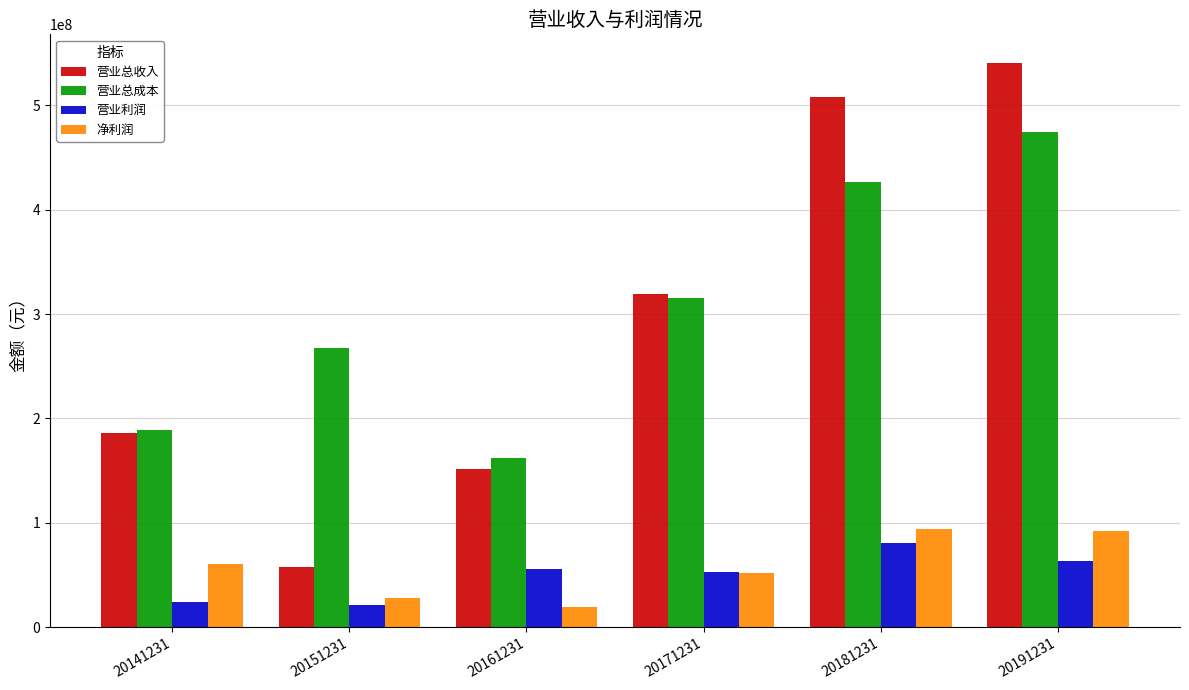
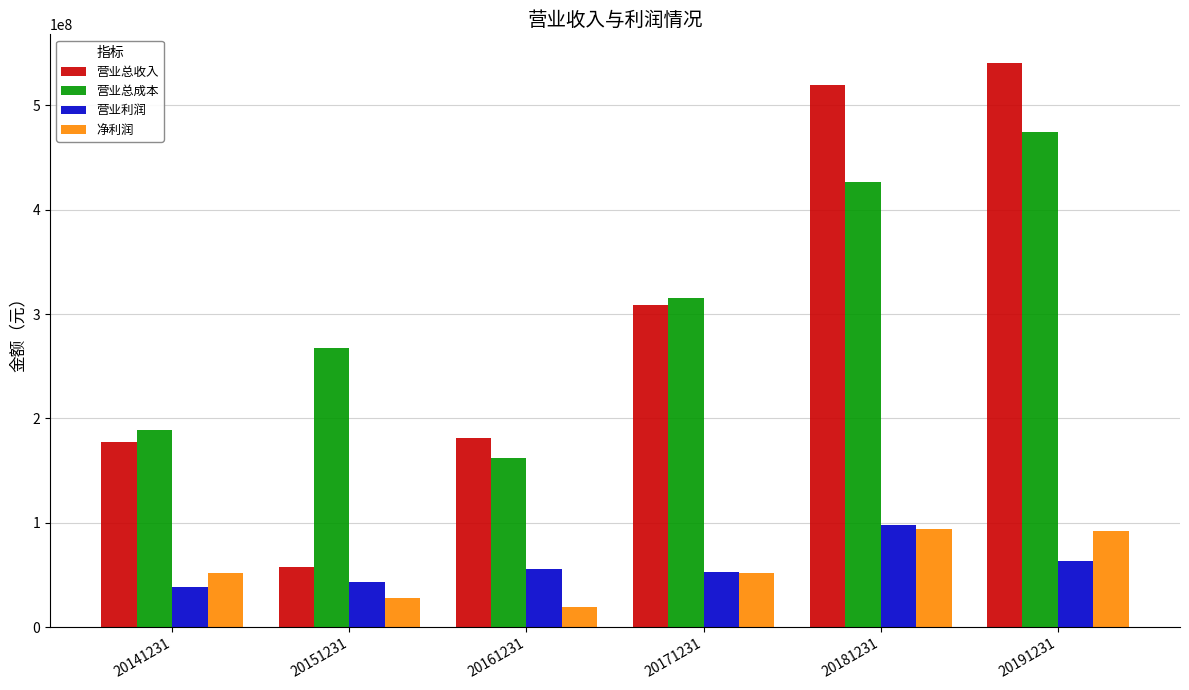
营业总收入, 20141231: 187000000 -> 177000000
营业利润, 20141231: 24000000 -> 39000000
净利润, 20141231: 60000000 -> 52000000
营业利润, 20151231: 21000000 -> 44000000
营业总收入, 20161231: 152000000 -> 181000000
营业总收入, 20171231: 319000000 -> 309000000
营业总收入, 20181231: 508000000 -> 519000000
营业利润, 20181231: 81000000 -> 98000000
